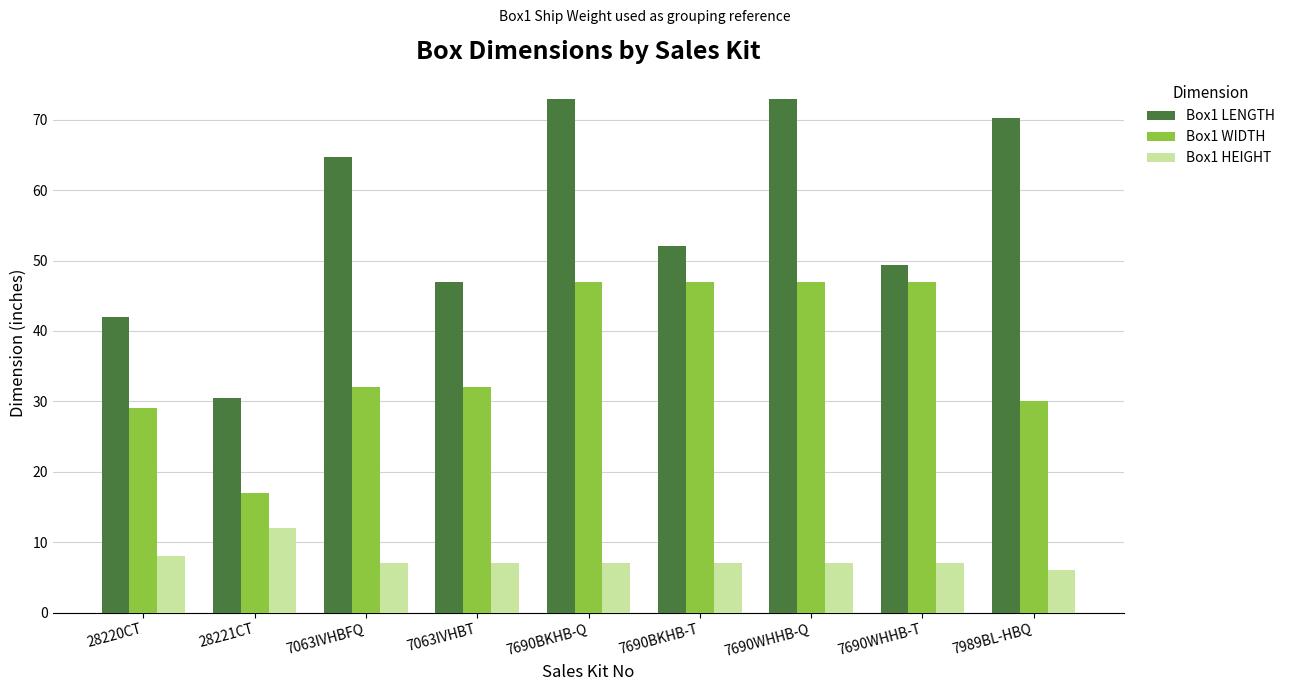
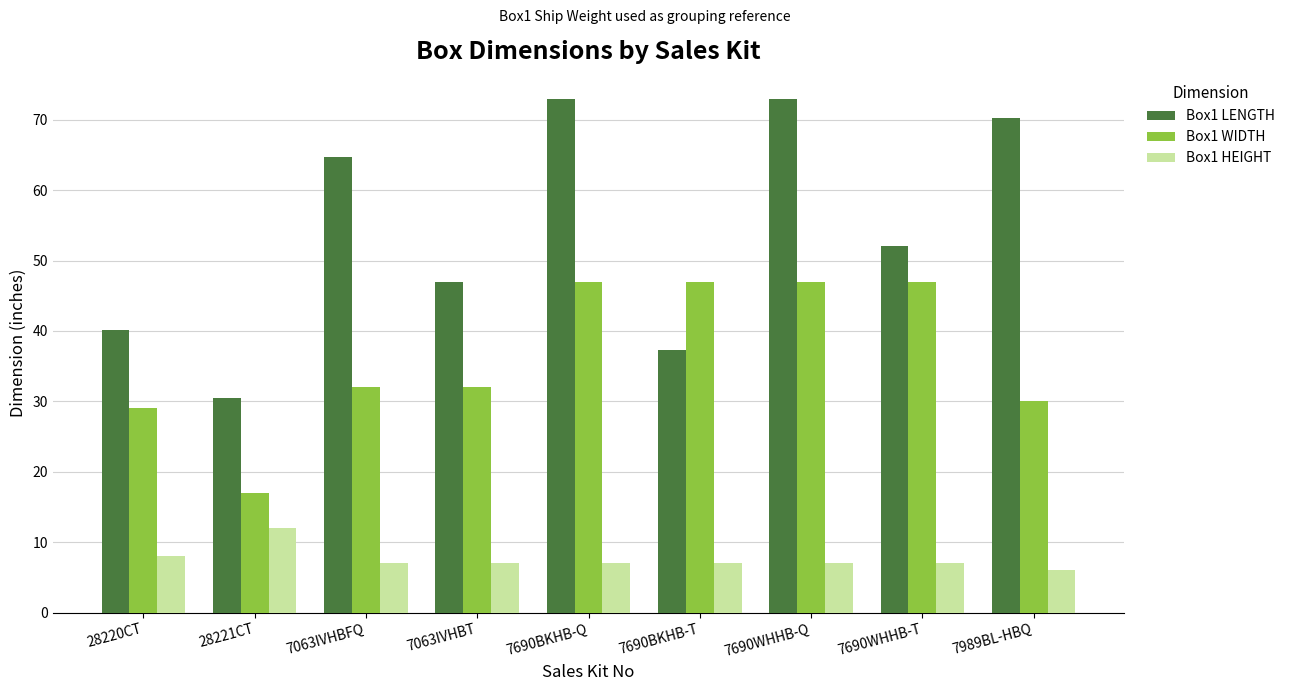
Box1 LENGTH, 28220CT: 42 -> 40
Box1 LENGTH, 7690BKHB-T: 52 -> 37
Box1 LENGTH, 7690WHHB-T: 49 -> 52
